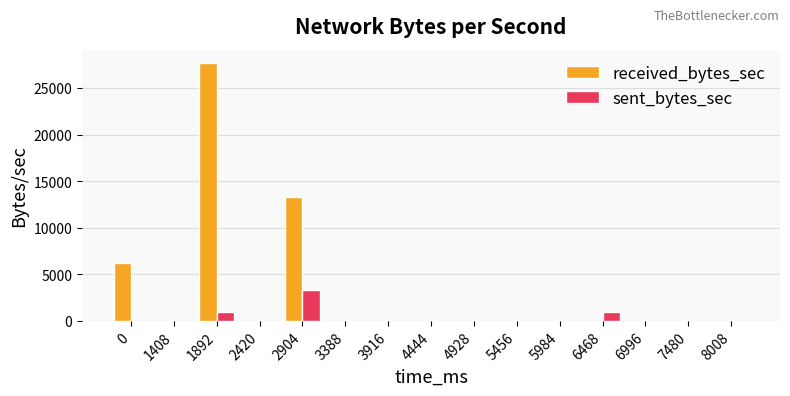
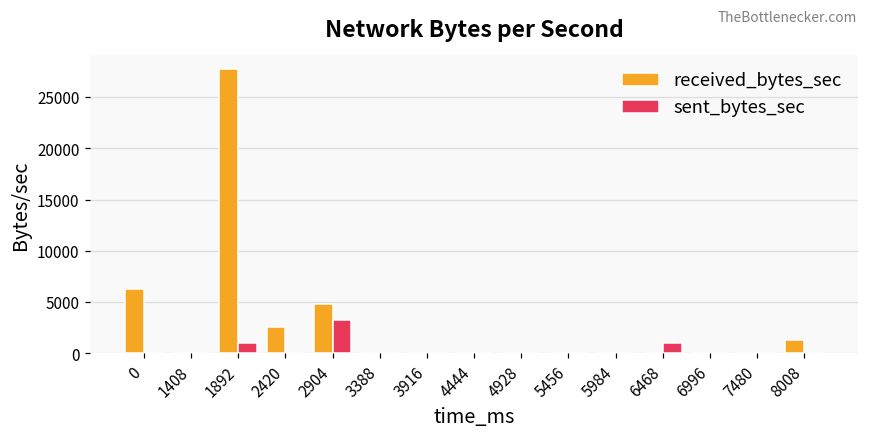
received_bytes_sec, 2420: 0 -> 3000
received_bytes_sec, 2904: 13000 -> 5000
received_bytes_sec, 8008: 0 -> 1000
